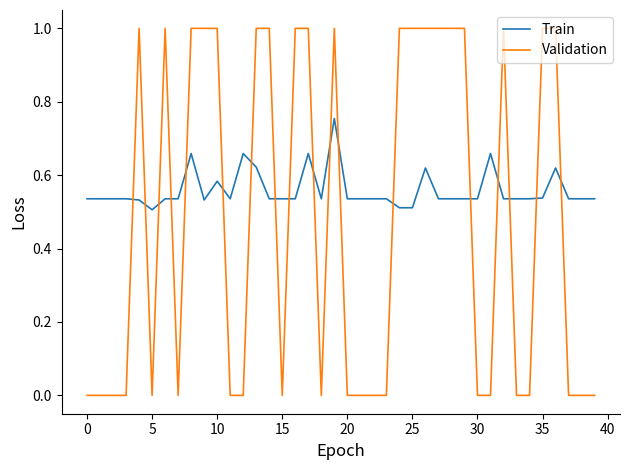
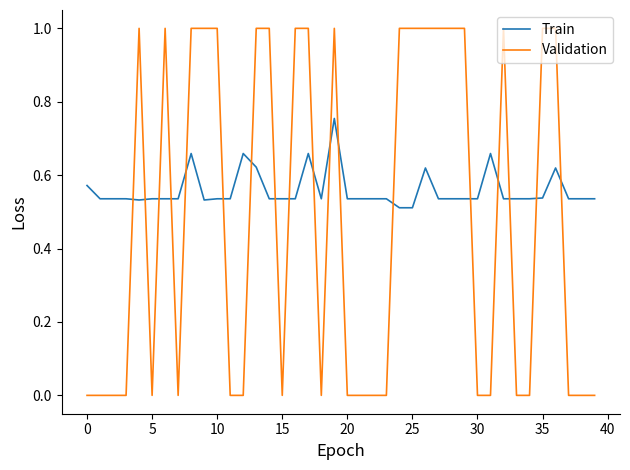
Train, 0: 0.54 -> 0.57
Train, 5: 0.51 -> 0.54
Train, 10: 0.58 -> 0.54
